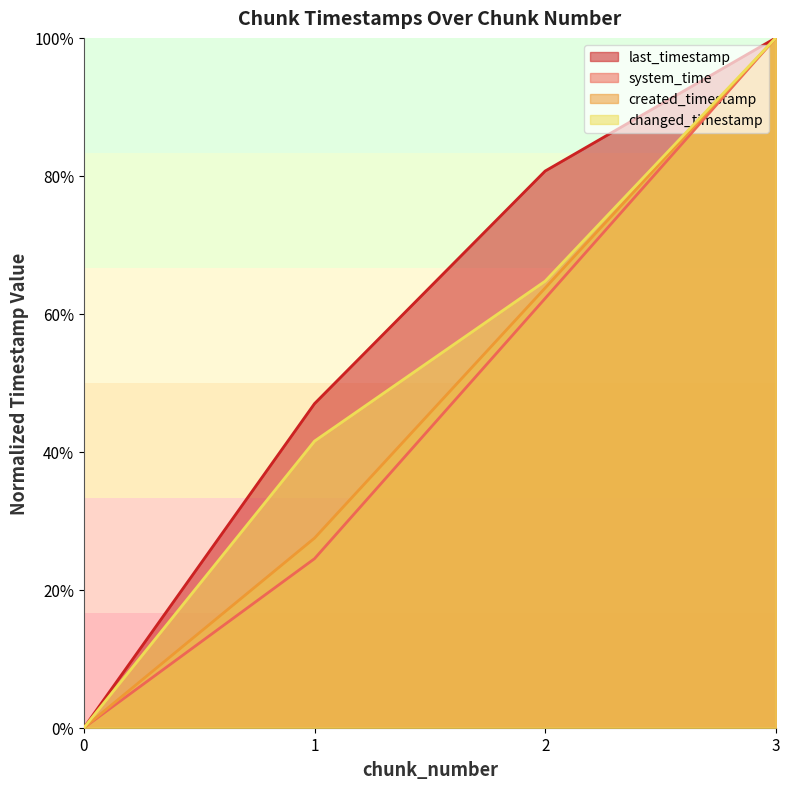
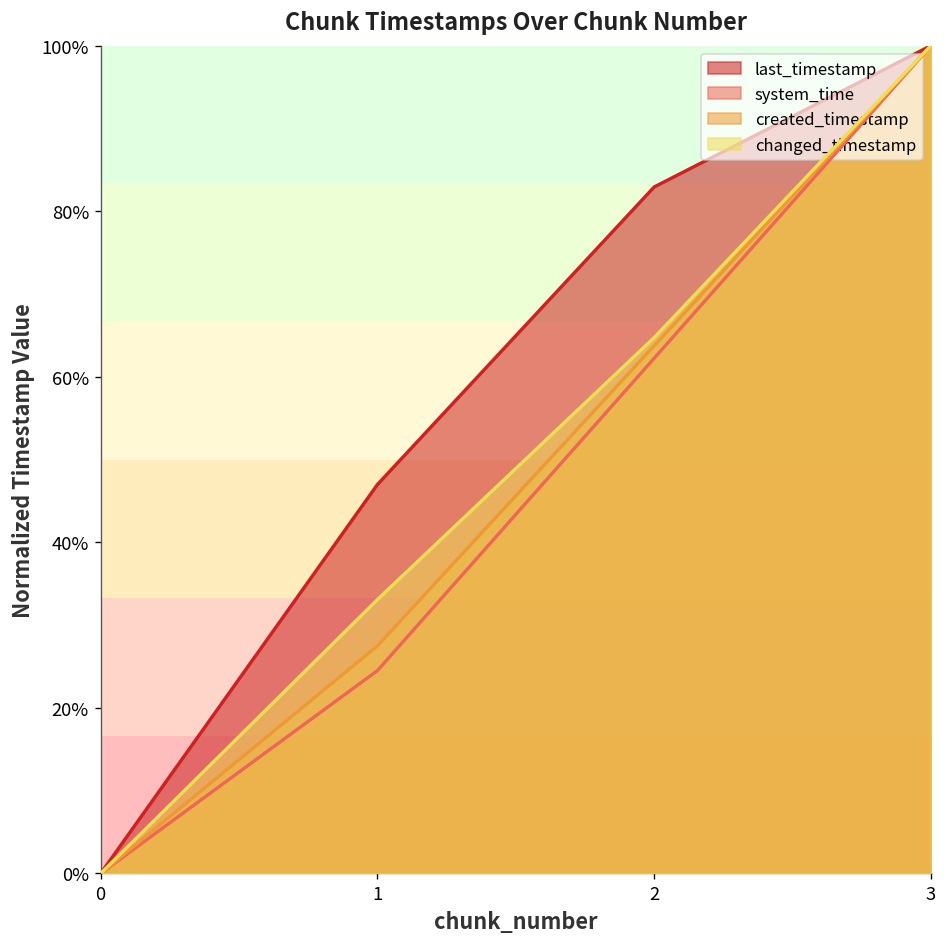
changed_timestamp, 1: 42% -> 33%
last_timestamp, 2: 81% -> 83%
